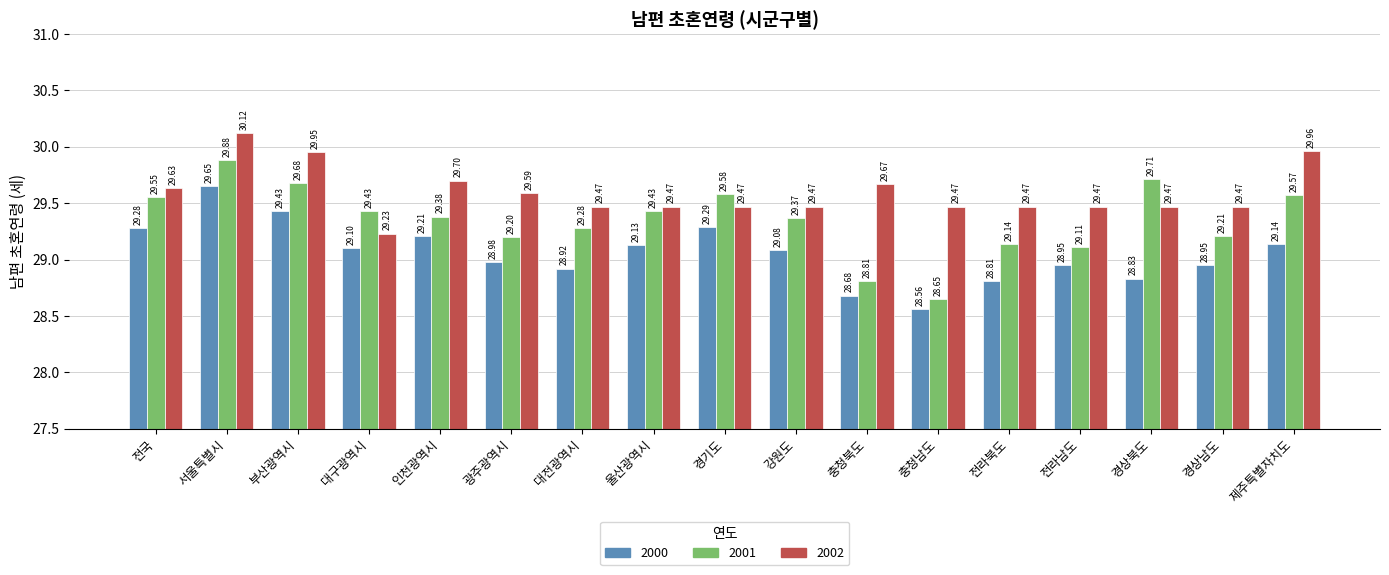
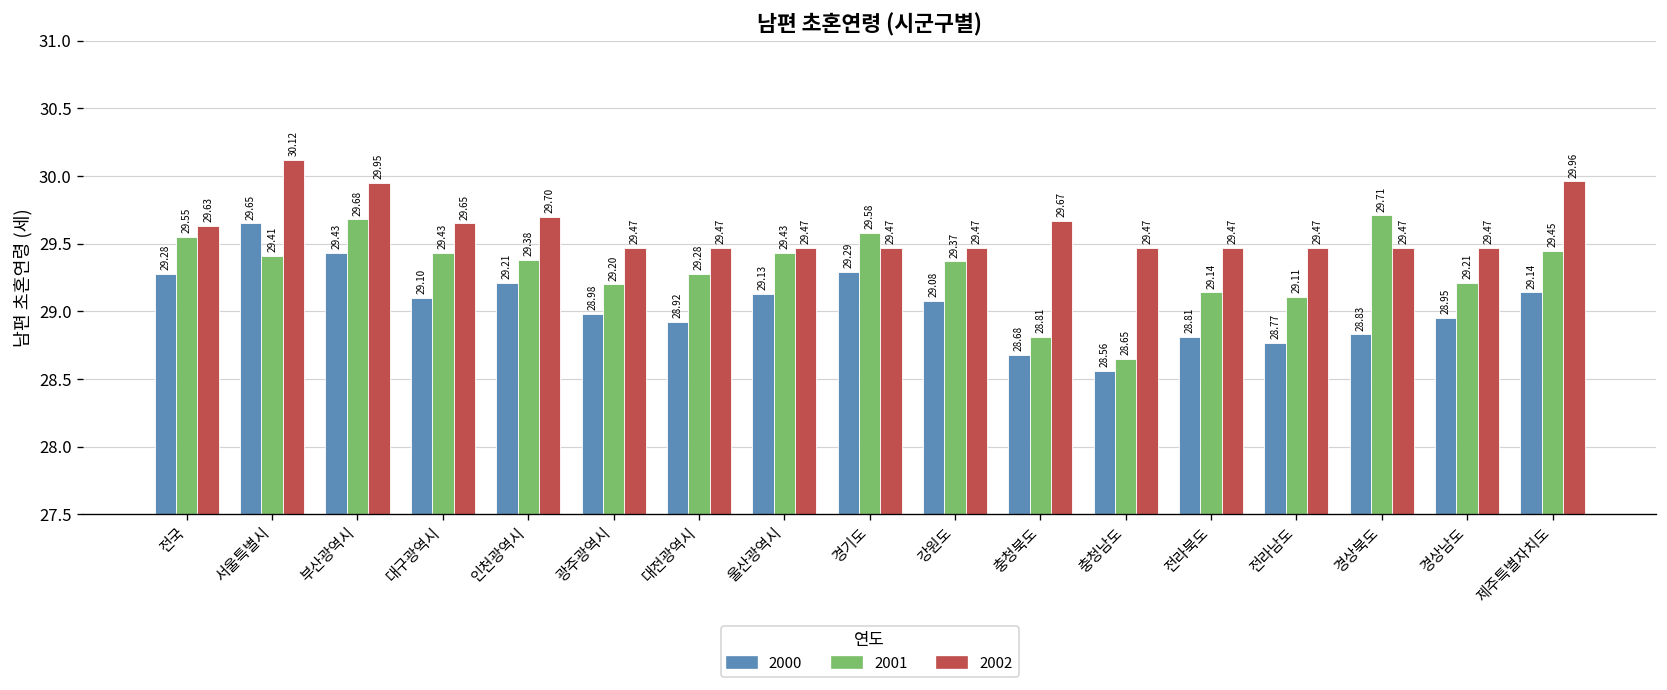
2001, 서울특별시: 29.88 -> 29.41
2002, 대구광역시: 29.23 -> 29.65
2002, 광주광역시: 29.59 -> 29.47
2000, 전라남도: 28.95 -> 28.77
2001, 제주특별자치도: 29.57 -> 29.45
